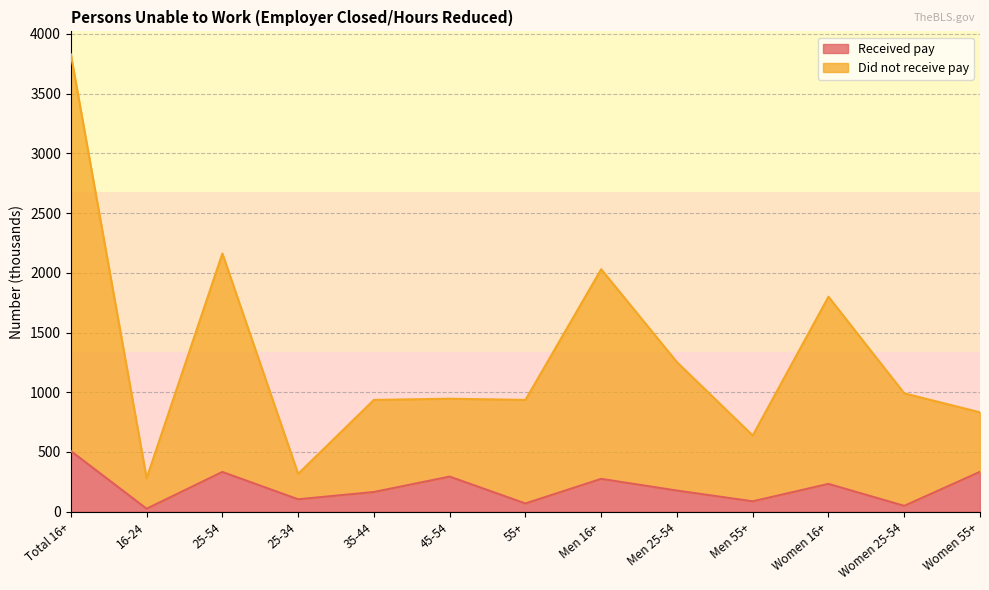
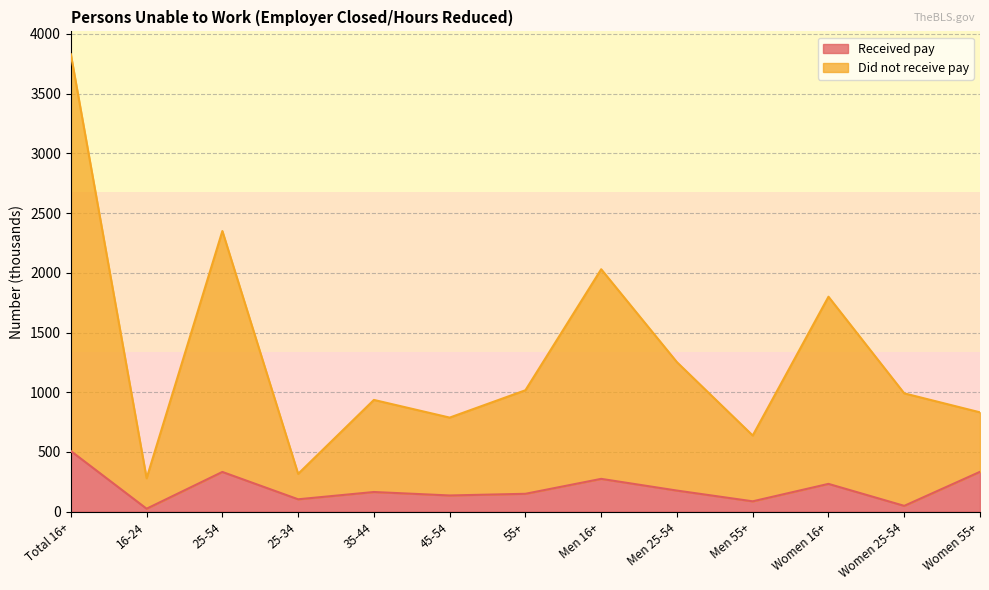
Did not receive pay, 25-54: 1830 -> 2020
Received pay, 45-54: 290 -> 140
Received pay, 55+: 70 -> 150
